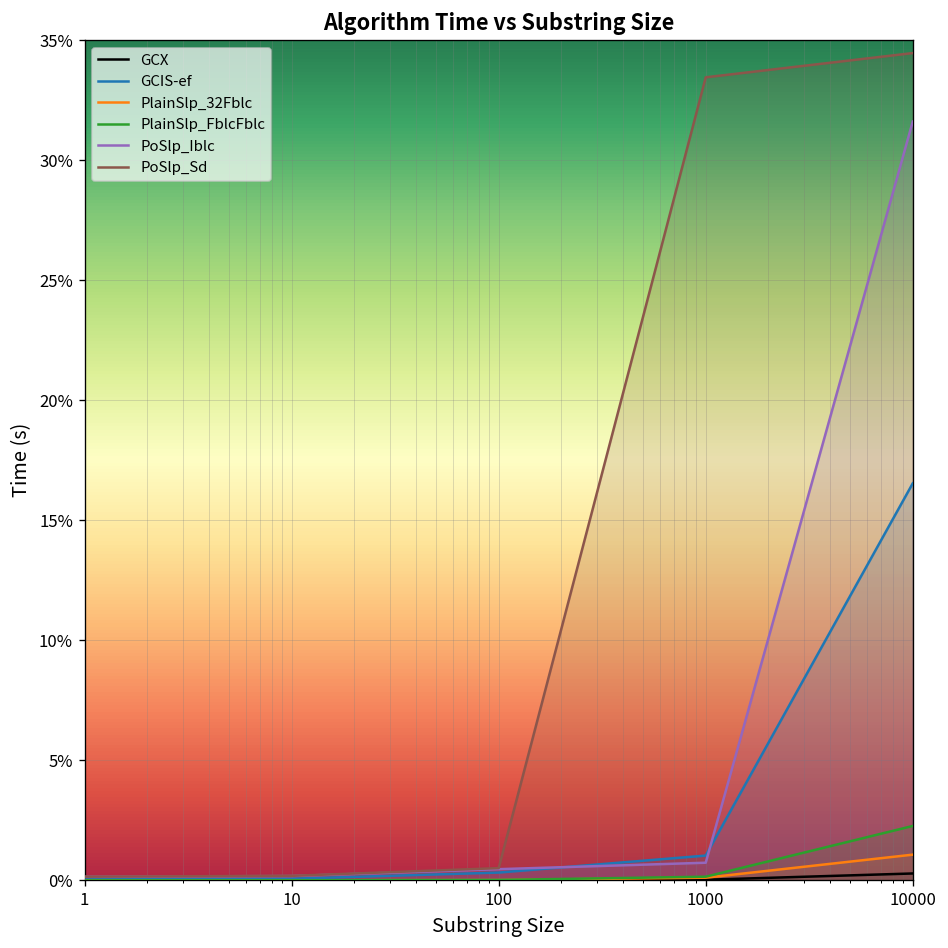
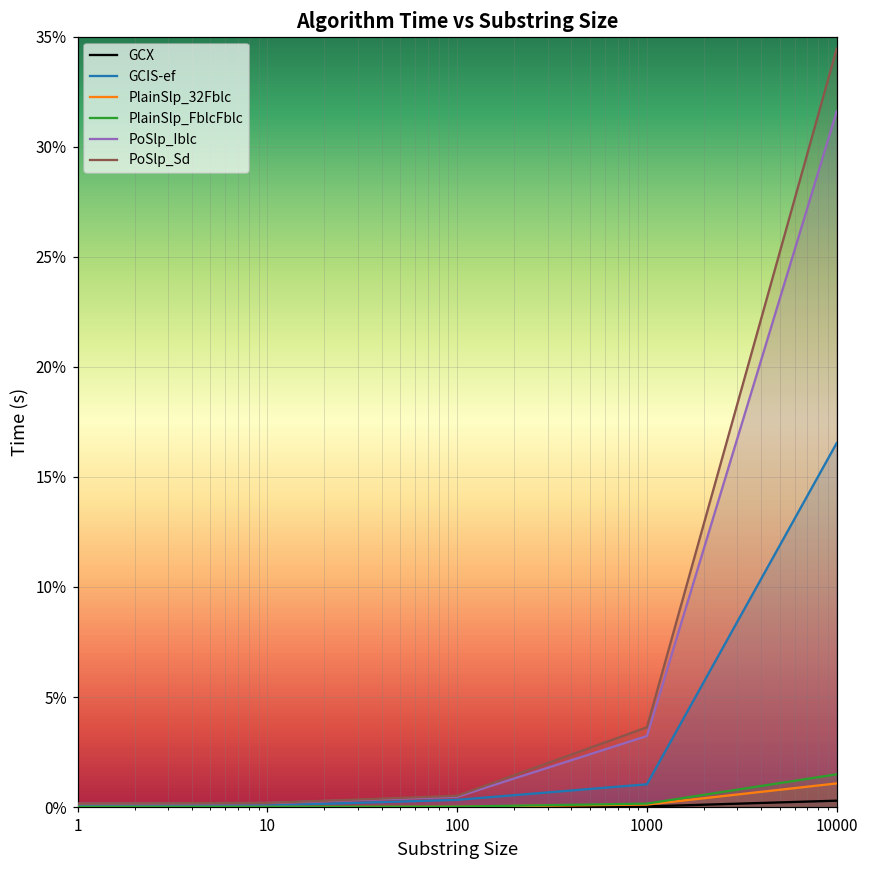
PoSlp_Iblc, 1000: 0.7% -> 3.2%
PoSlp_Sd, 1000: 33.4% -> 3.6%
PlainSlp_FblcFblc, 10000: 2.3% -> 1.5%
